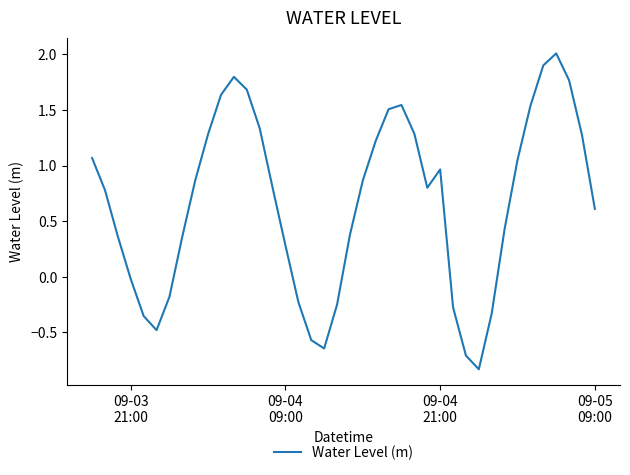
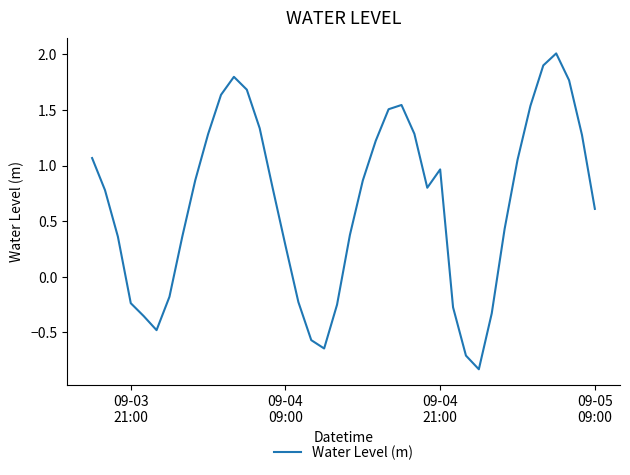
09-03 21:00: -0.02 -> -0.24
